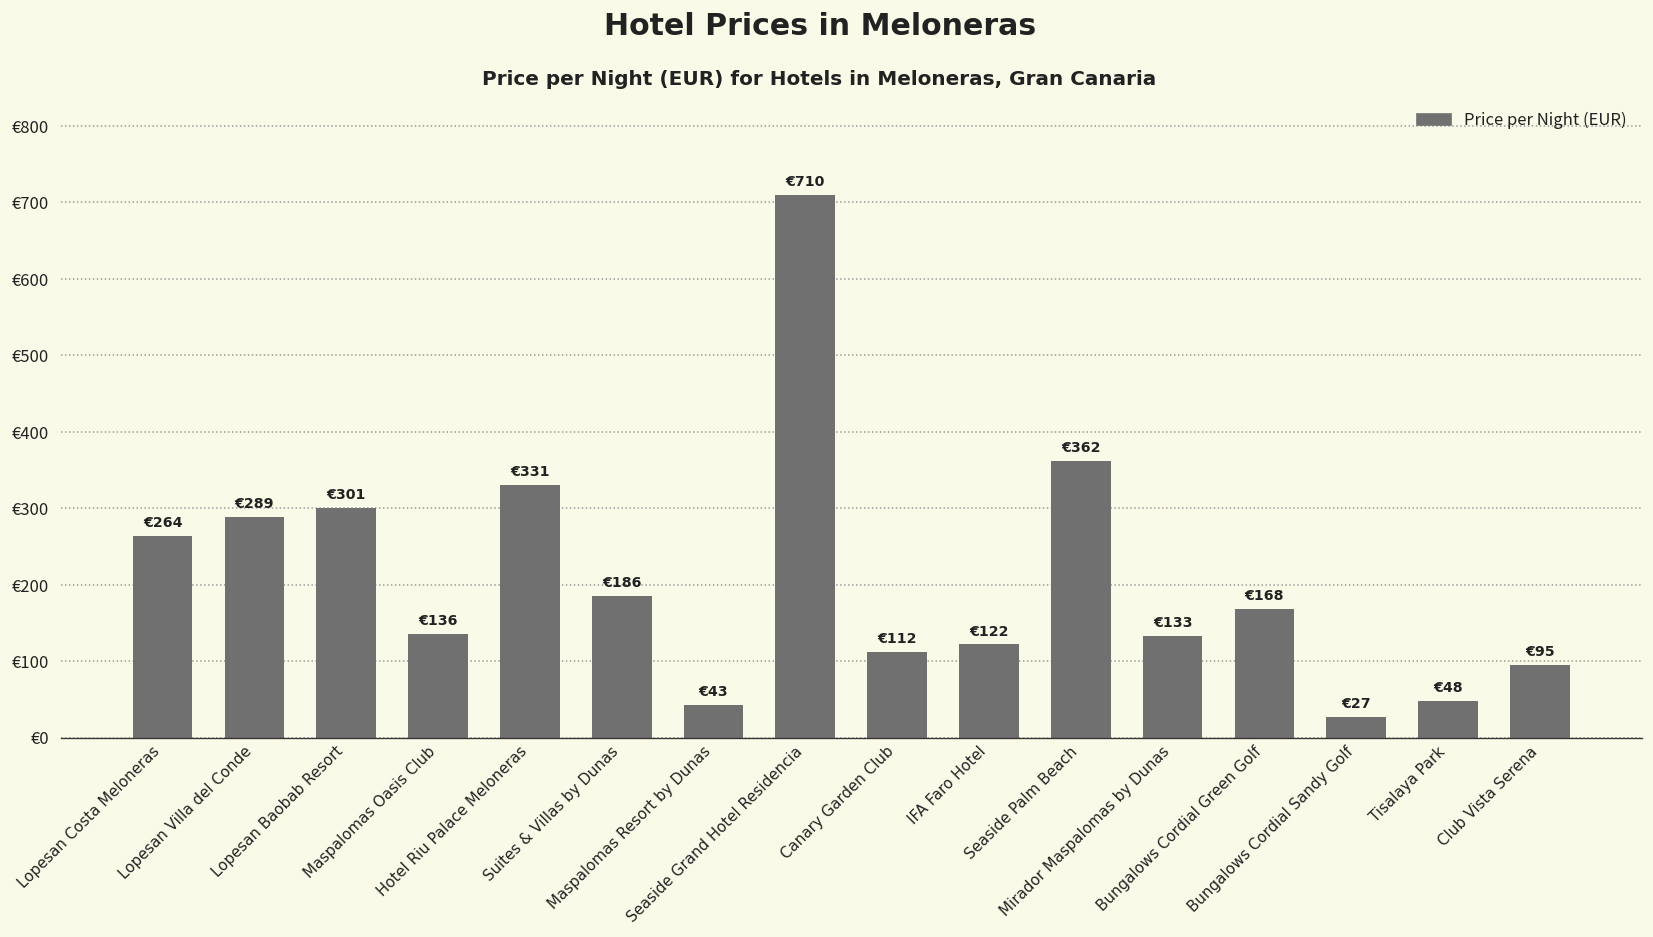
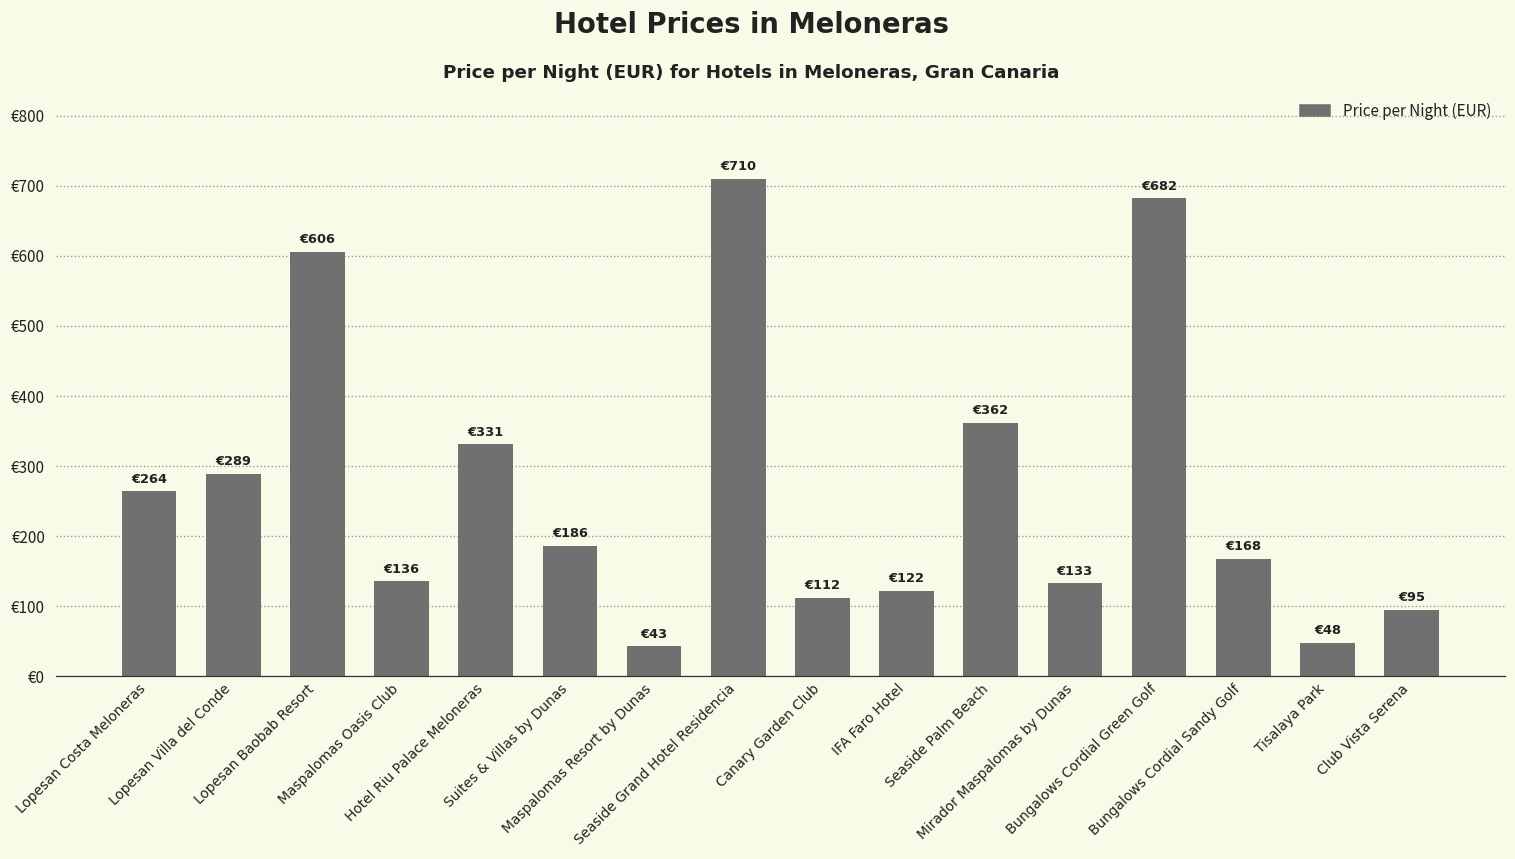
Lopesan Baobab Resort: €301 -> €606
Bungalows Cordial Green Golf: €168 -> €682
Bungalows Cordial Sandy Golf: €27 -> €168
